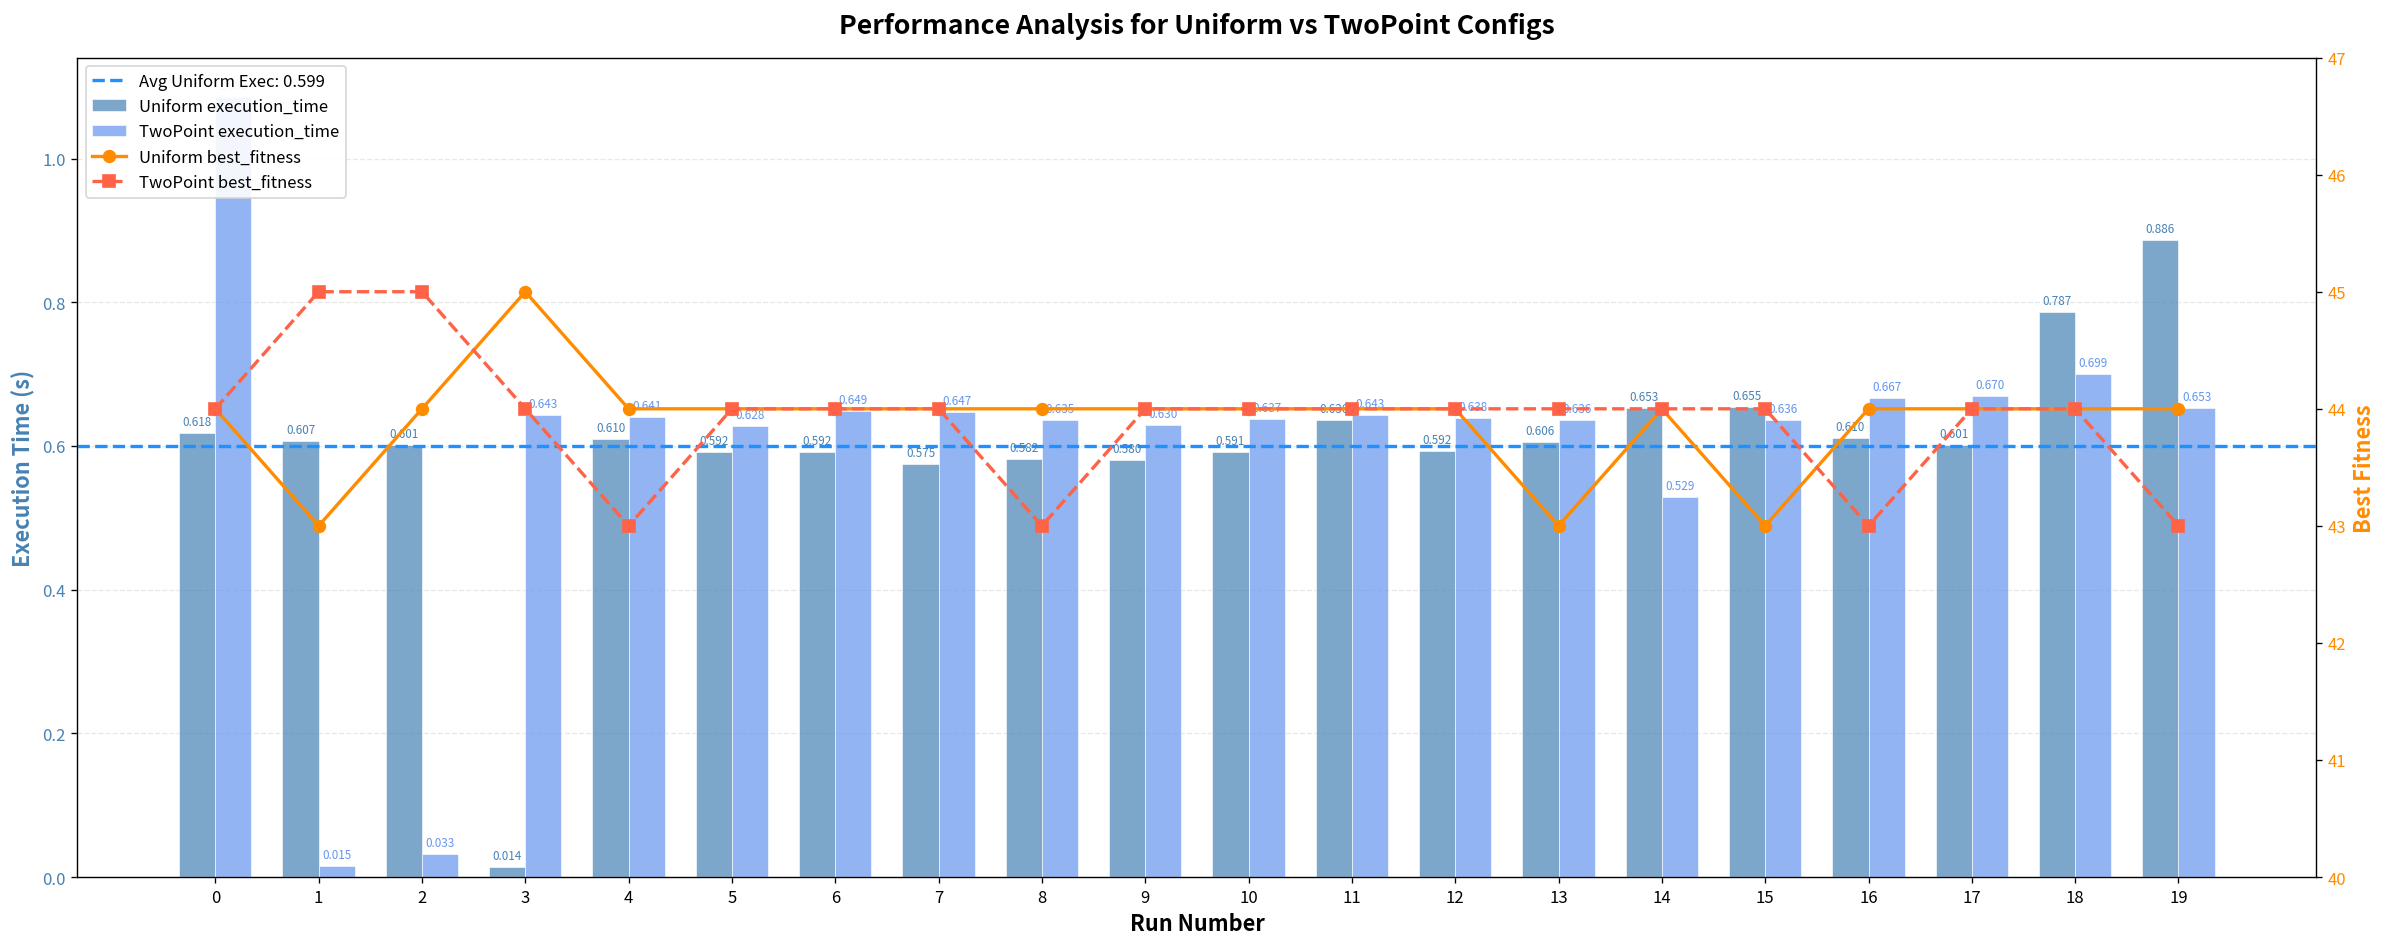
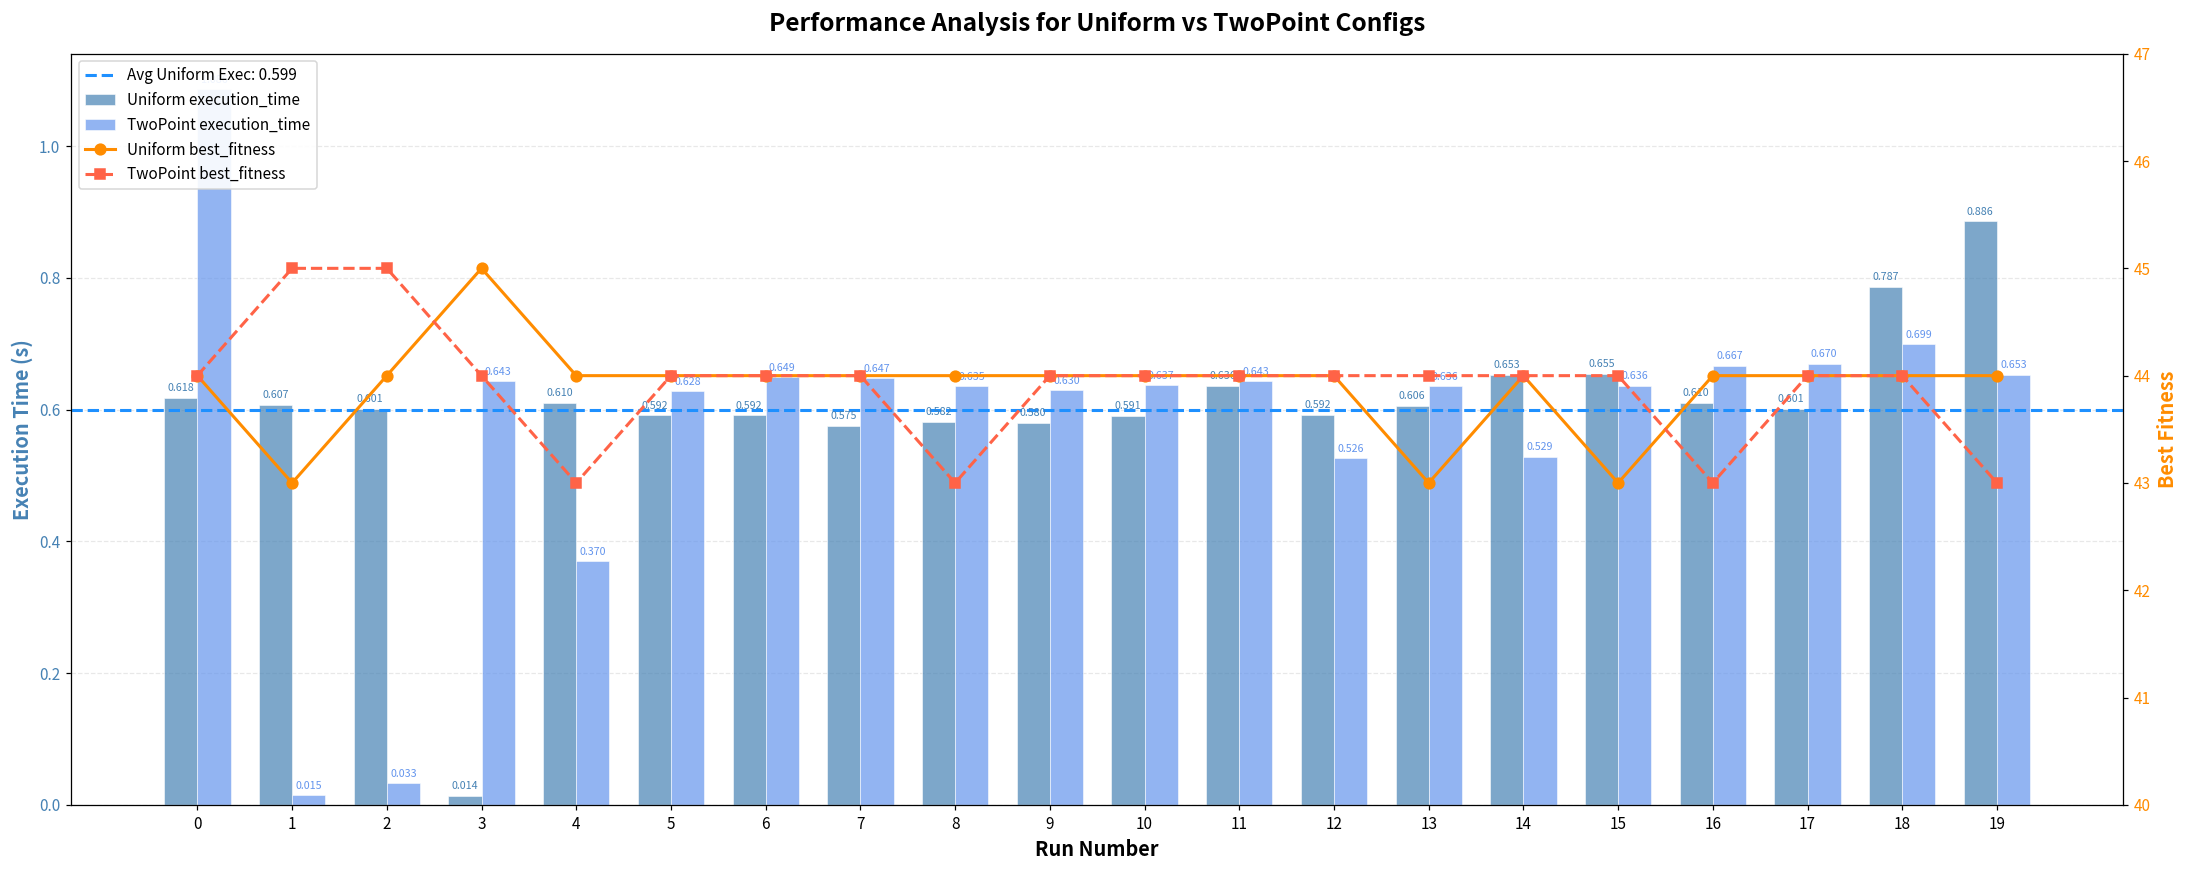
TwoPoint execution_time, 4: 0.641 -> 0.370
TwoPoint execution_time, 12: 0.638 -> 0.526
